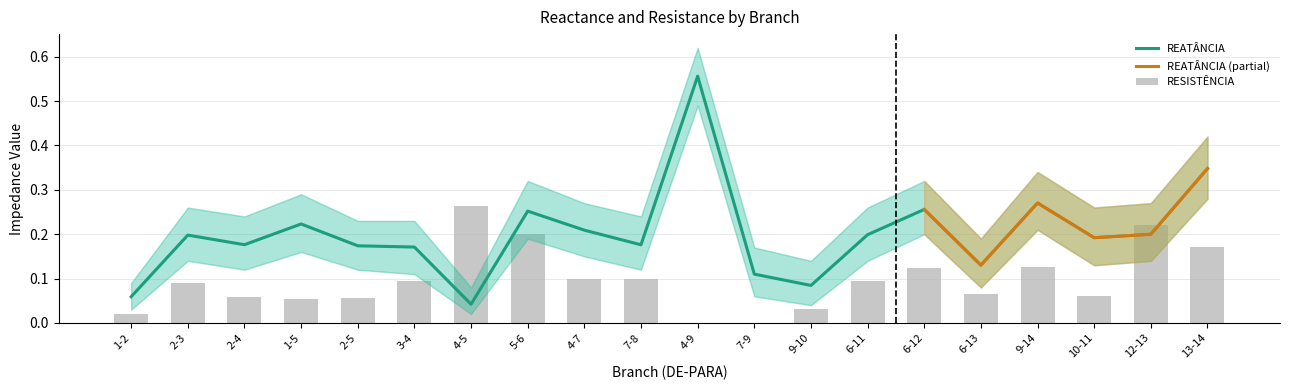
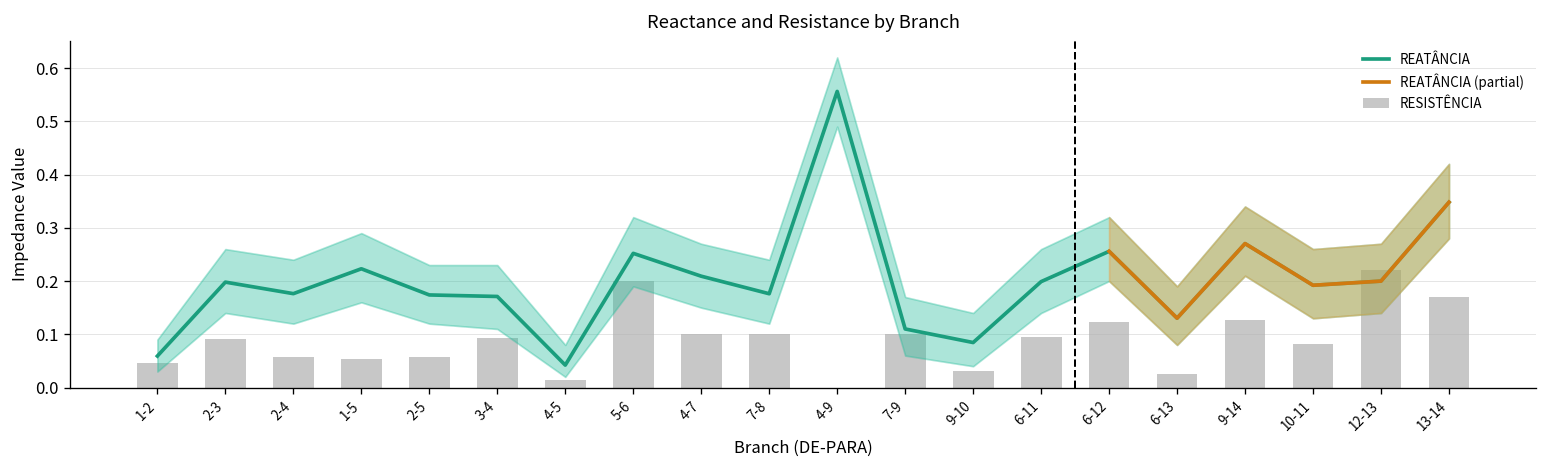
RESISTÊNCIA, 1-2: 0.02 -> 0.05
RESISTÊNCIA, 4-5: 0.26 -> 0.01
RESISTÊNCIA, 7-9: 0.0 -> 0.1
RESISTÊNCIA, 6-13: 0.07 -> 0.03
RESISTÊNCIA, 10-11: 0.06 -> 0.08
